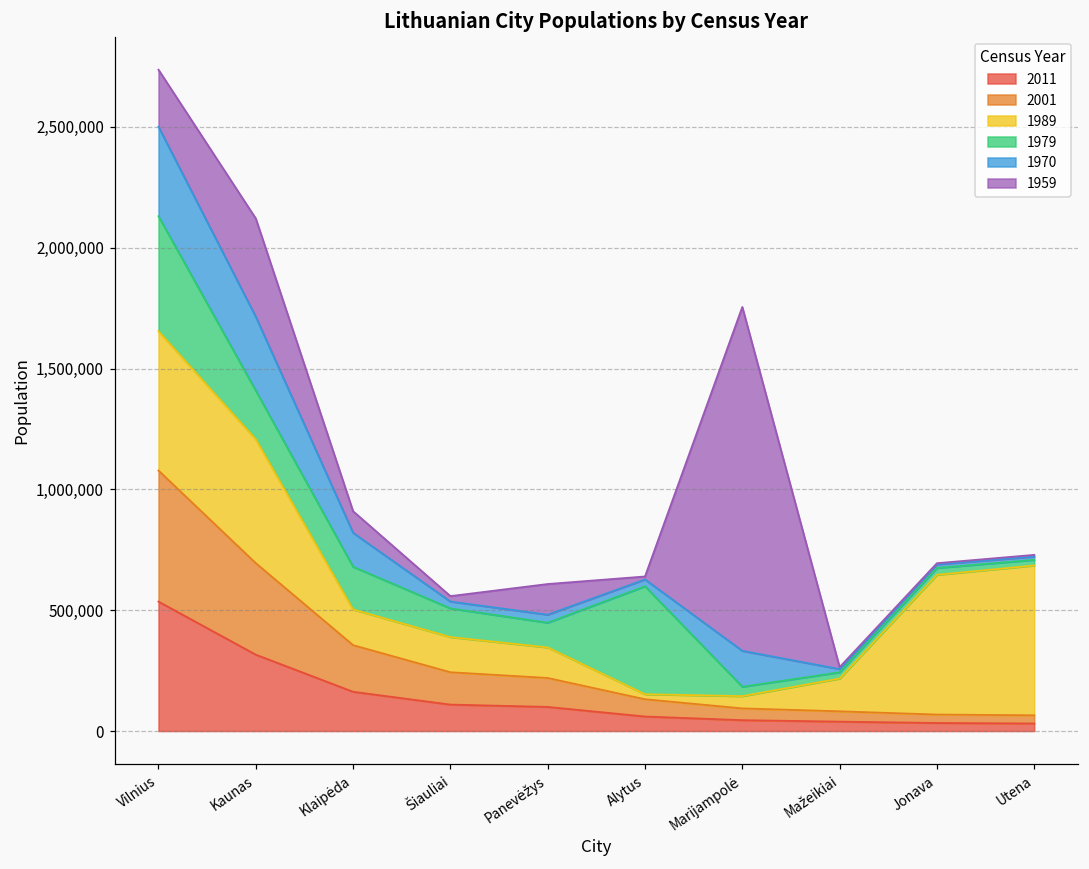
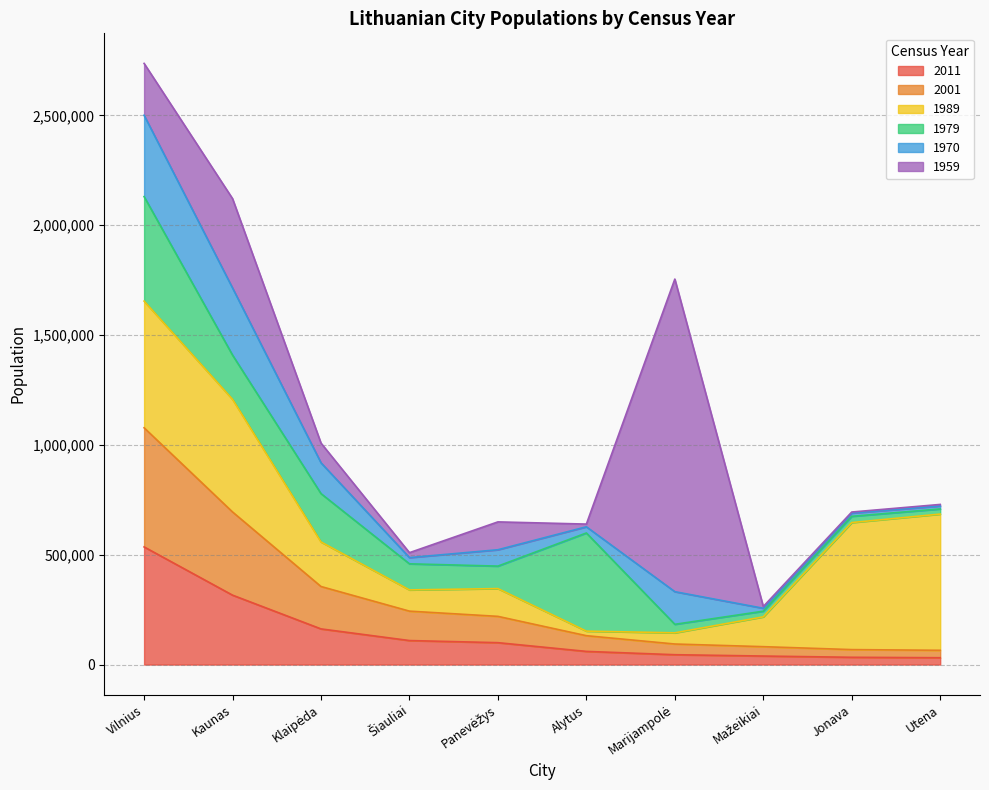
1989, Klaipėda: 150,000 -> 200,000
1979, Klaipėda: 180,000 -> 220,000
1989, Šiauliai: 150,000 -> 100,000
1970, Panevėžys: 30,000 -> 70,000
